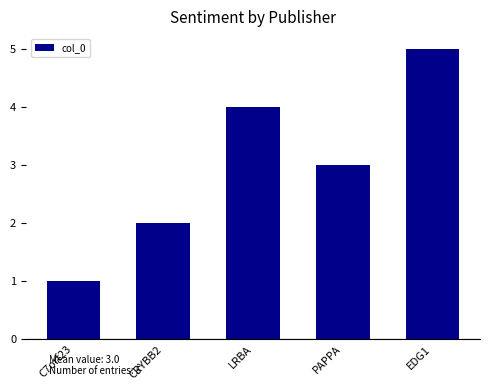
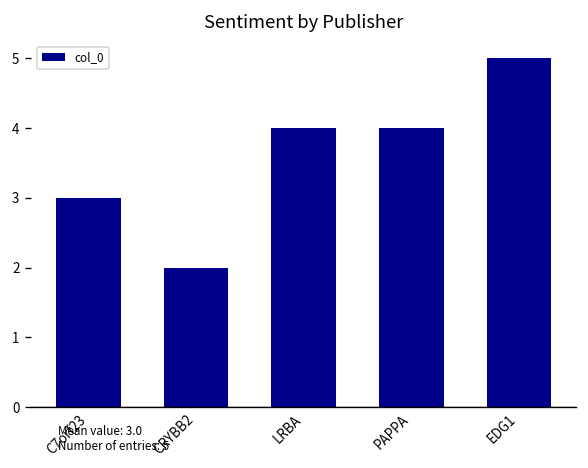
C7orf23: 1 -> 3
PAPPA: 3 -> 4
